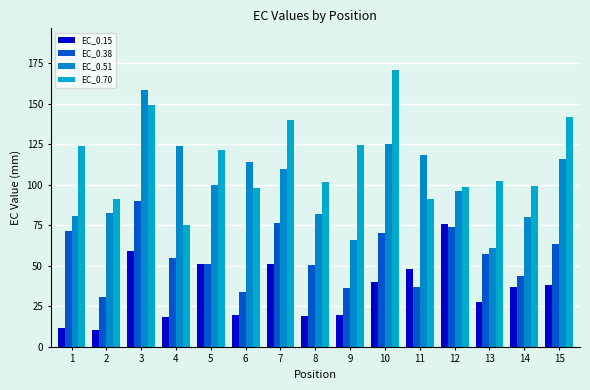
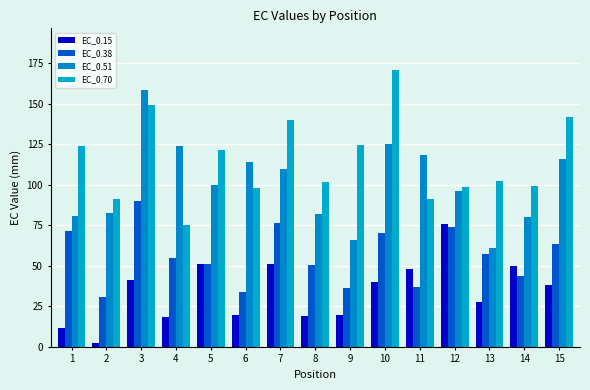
EC_0.15, 2: 10 -> 3
EC_0.15, 3: 59 -> 41
EC_0.15, 14: 37 -> 50
